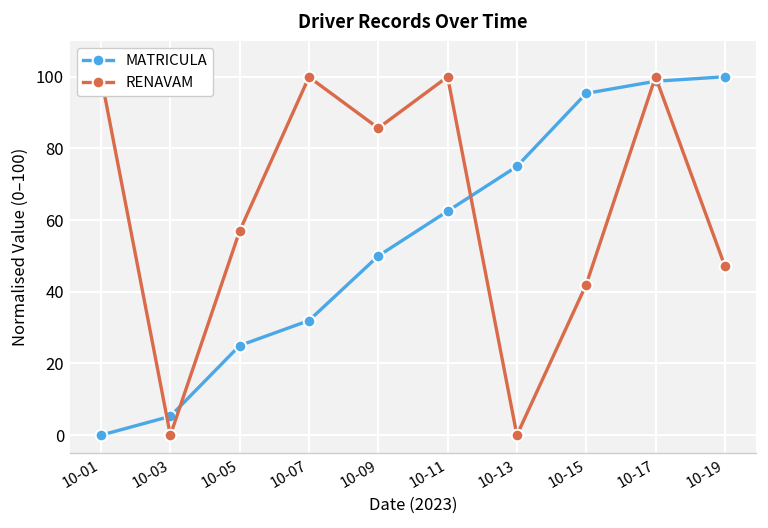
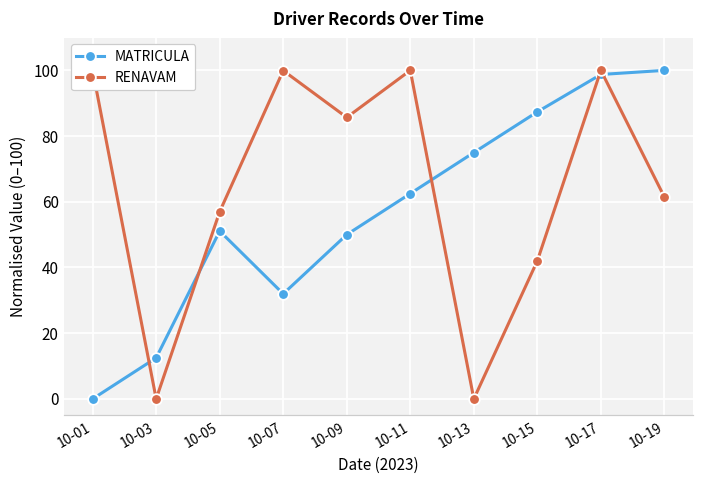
MATRICULA, 10-03: 5 -> 12
MATRICULA, 10-05: 25 -> 51
MATRICULA, 10-15: 95 -> 87
RENAVAM, 10-19: 47 -> 61
